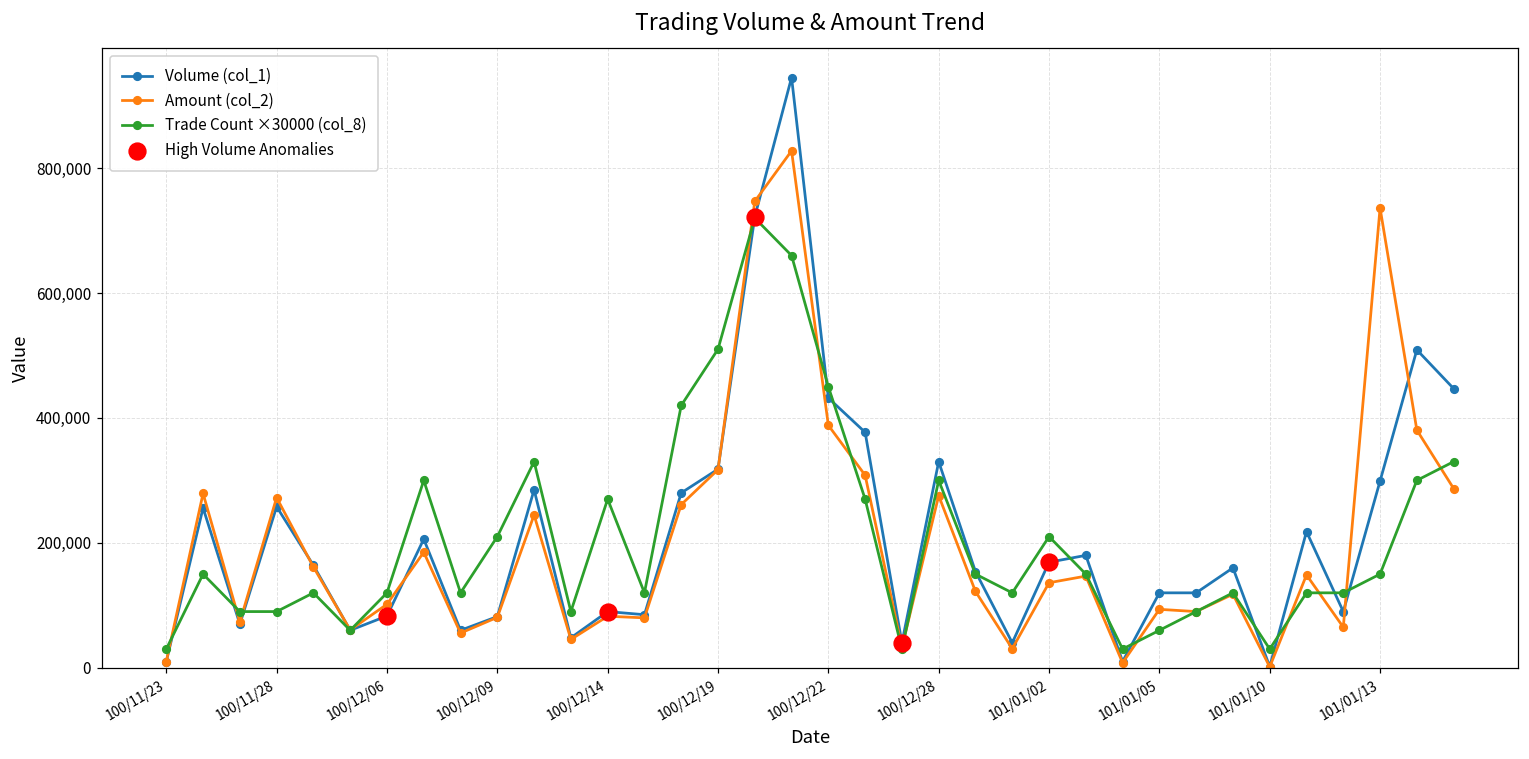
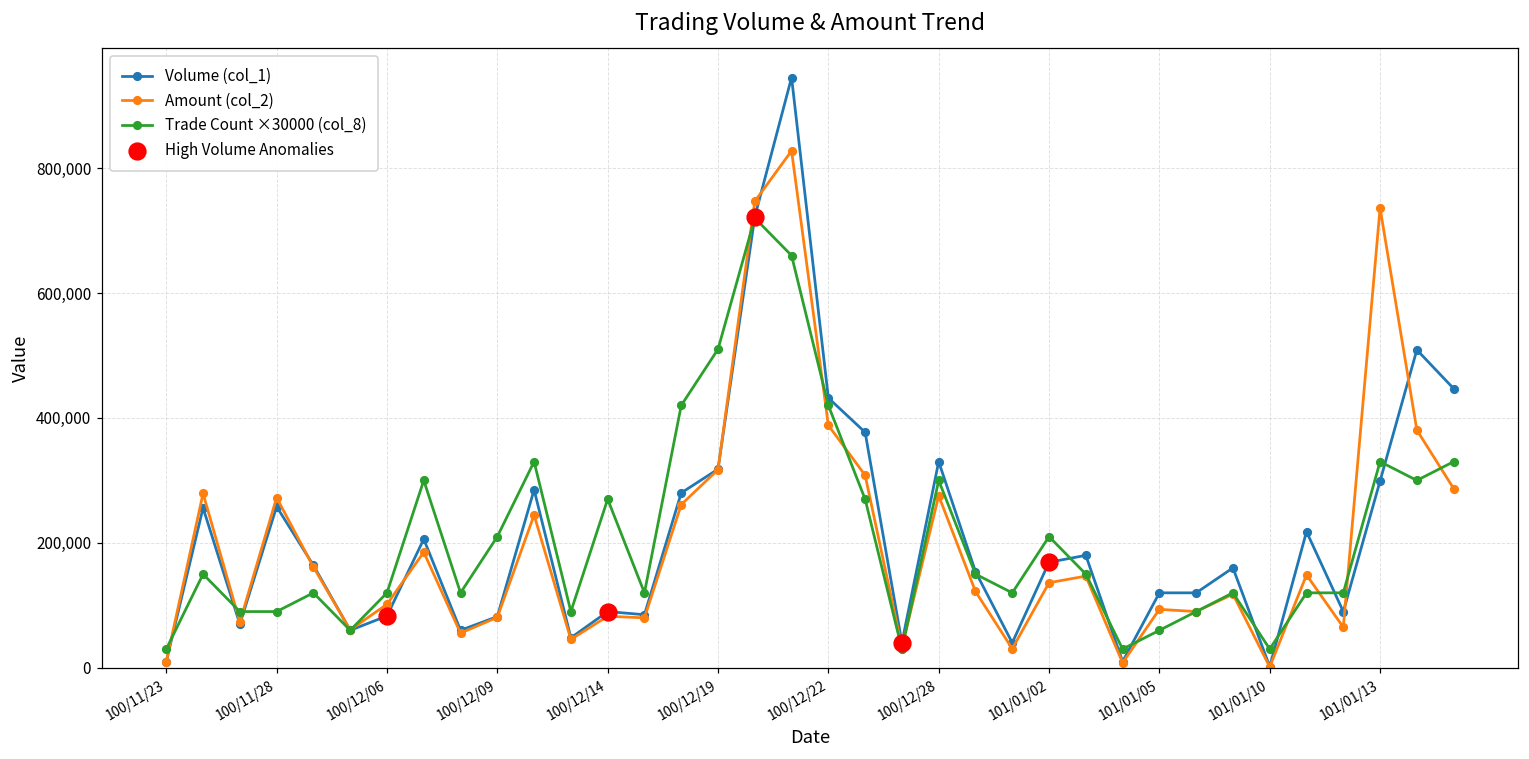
Trade Count ×30000 (col_8), 100/12/22: 450,000 -> 420,000
Trade Count ×30000 (col_8), 101/01/13: 150,000 -> 330,000
